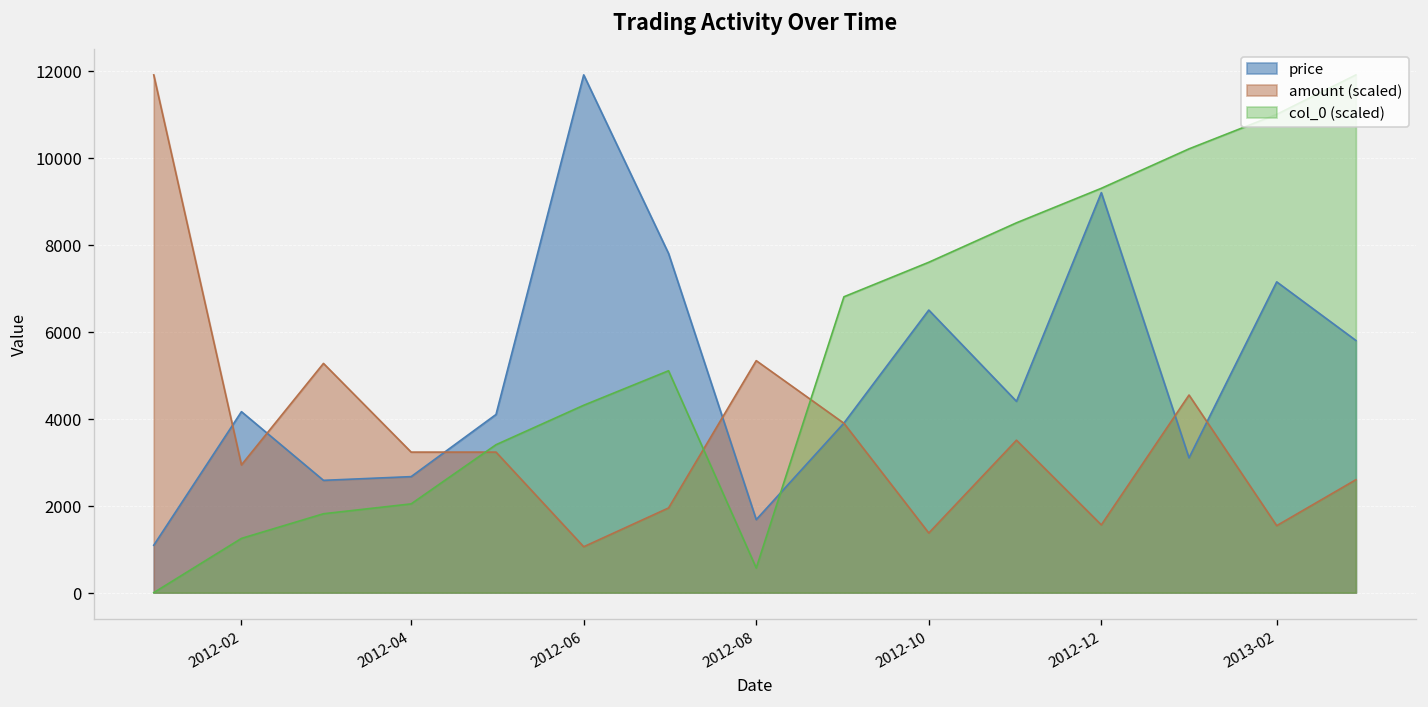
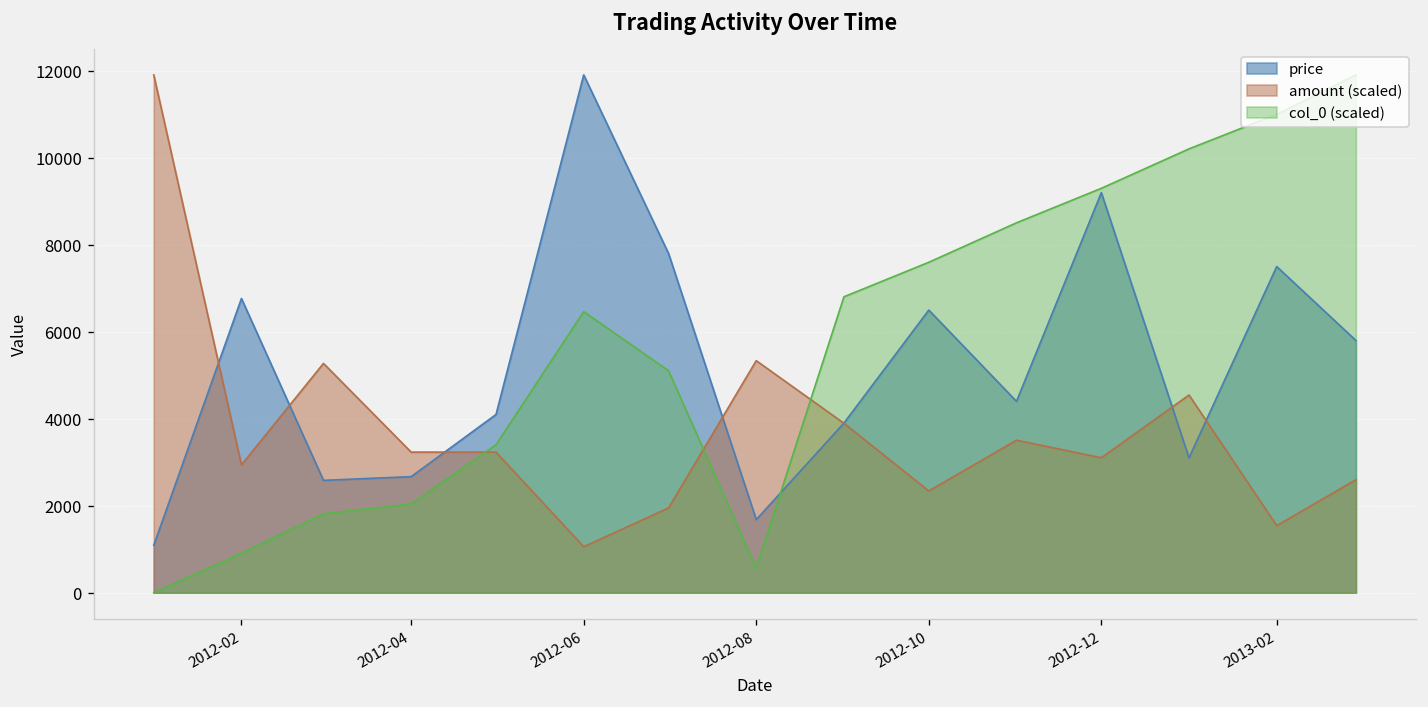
price, 2012-02: 4200 -> 6800
col_0 (scaled), 2012-02: 1200 -> 900
col_0 (scaled), 2012-06: 4300 -> 6500
amount (scaled), 2012-10: 1400 -> 2300
amount (scaled), 2012-12: 1600 -> 3100
price, 2013-02: 7100 -> 7500
